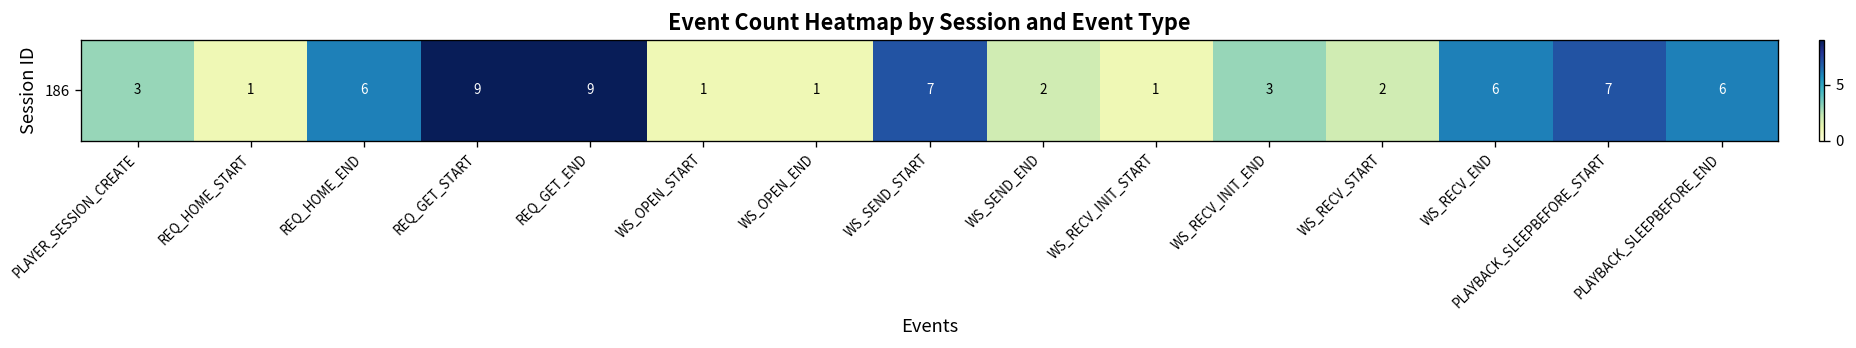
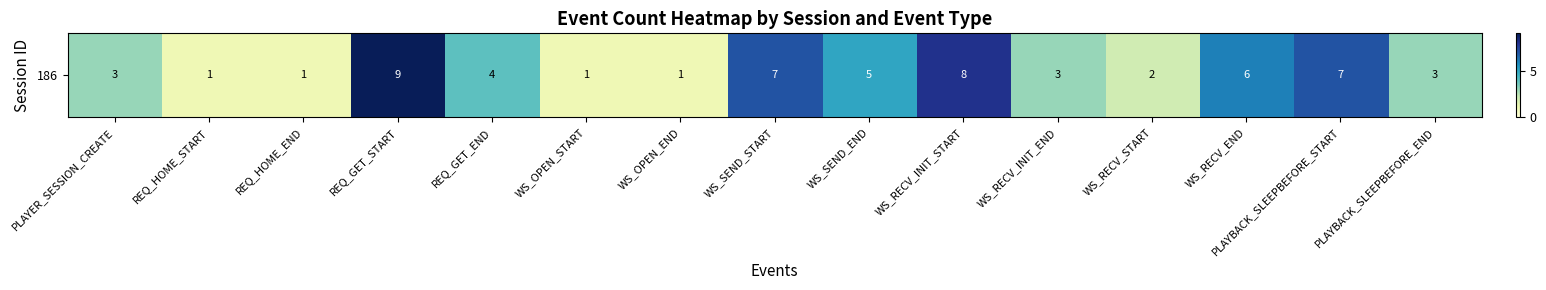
186, REQ_HOME_END: 6 -> 1
186, REQ_GET_END: 9 -> 4
186, WS_SEND_END: 2 -> 5
186, WS_RECV_INIT_START: 1 -> 8
186, PLAYBACK_SLEEPBEFORE_END: 6 -> 3
